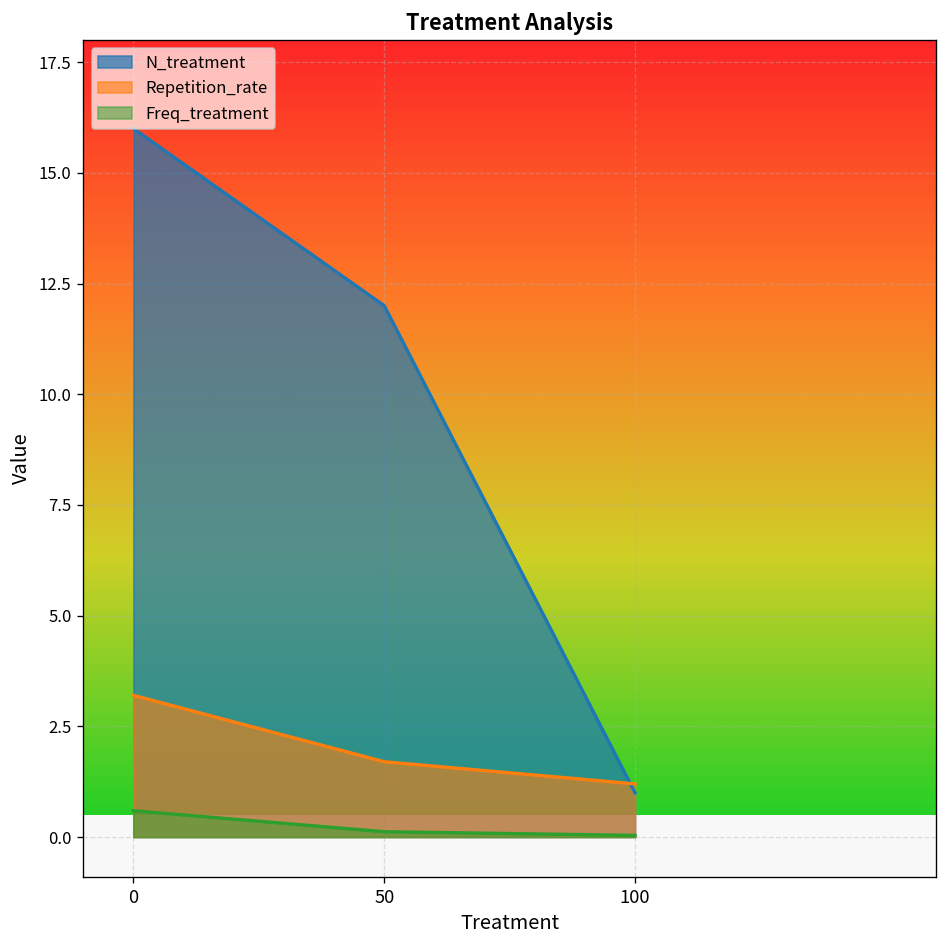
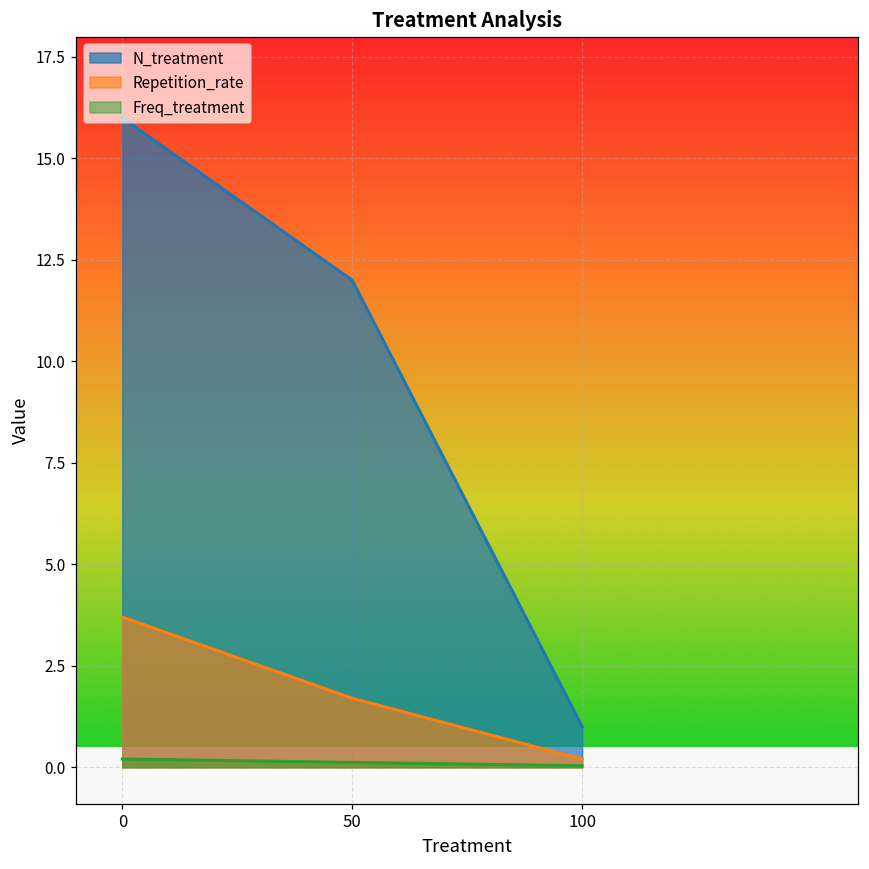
Repetition_rate, 0: 3.2 -> 3.7
Freq_treatment, 0: 0.6 -> 0.2
Repetition_rate, 100: 1.2 -> 0.2
